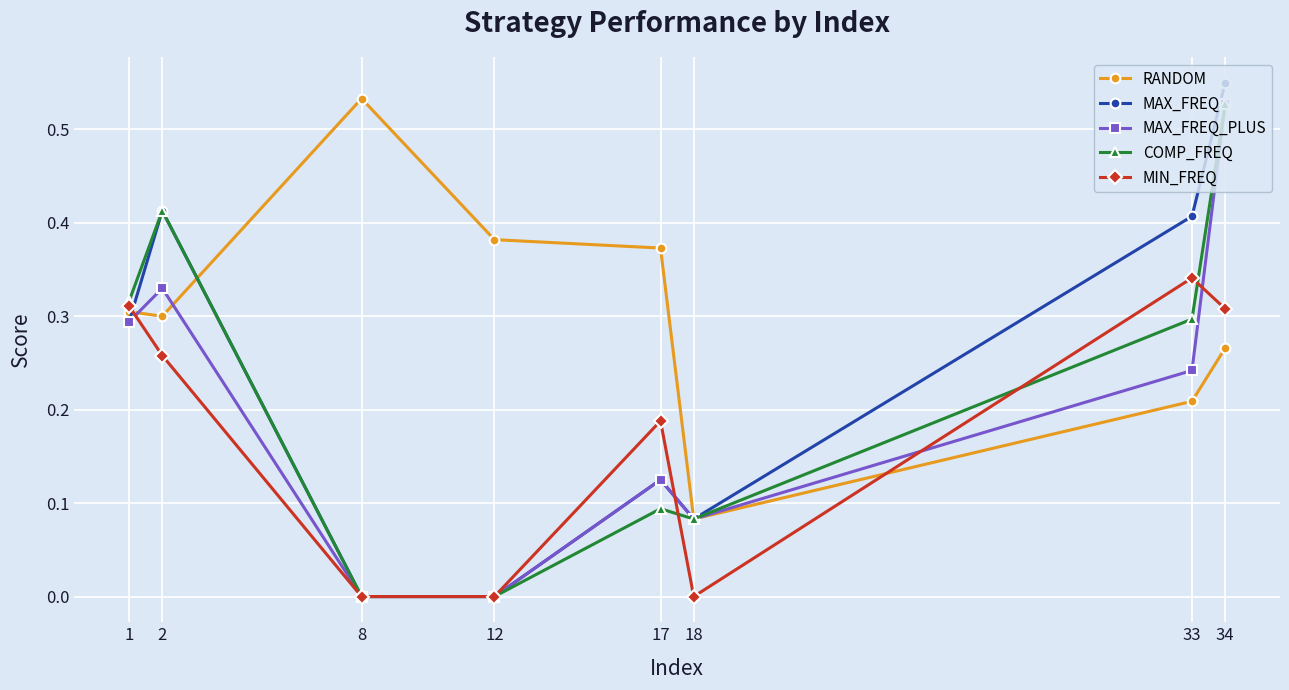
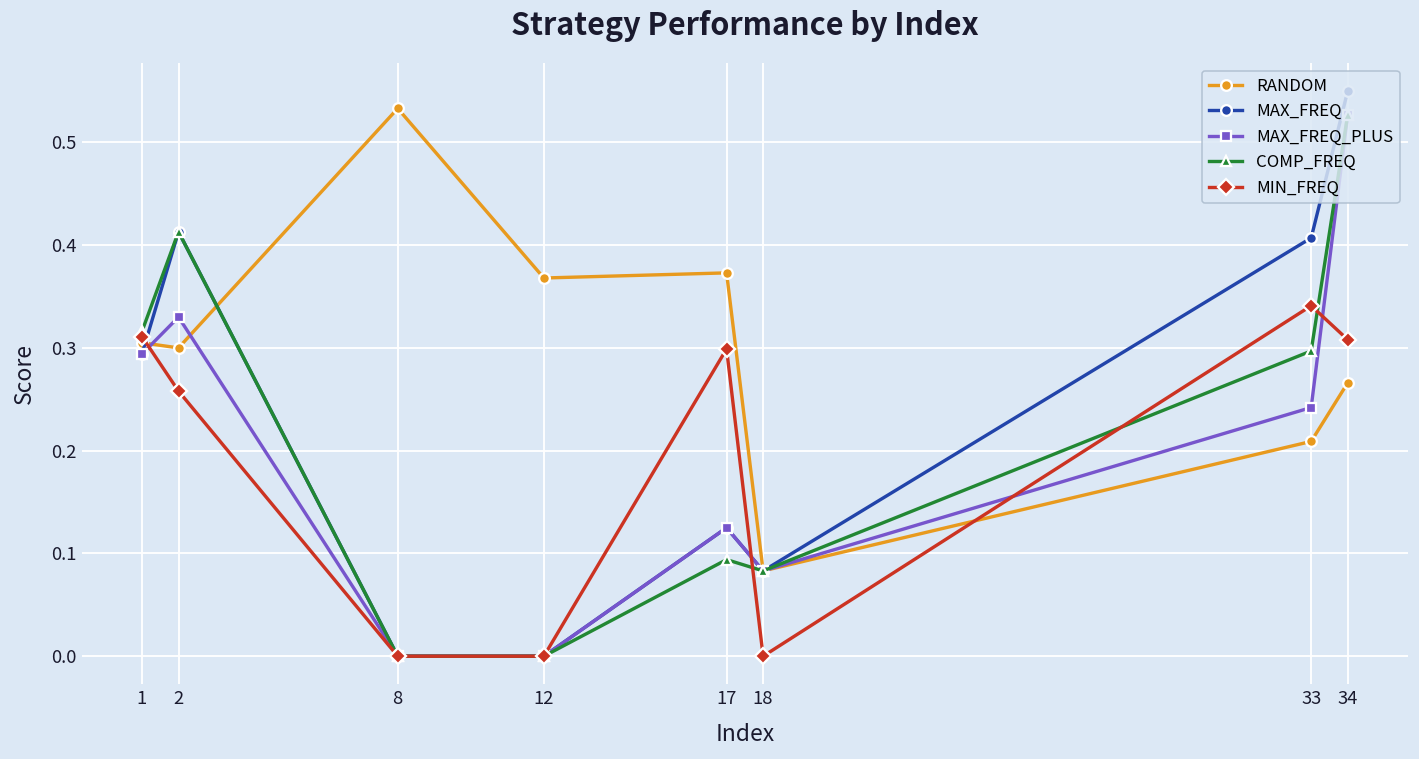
RANDOM, 12: 0.38 -> 0.37
MIN_FREQ, 17: 0.19 -> 0.30
